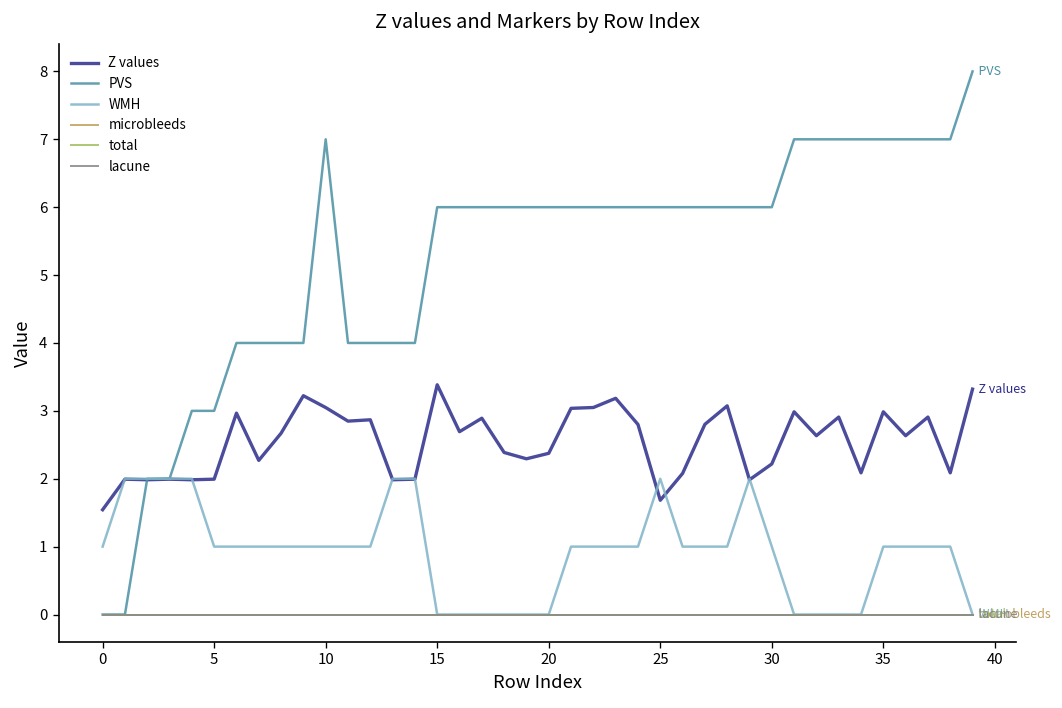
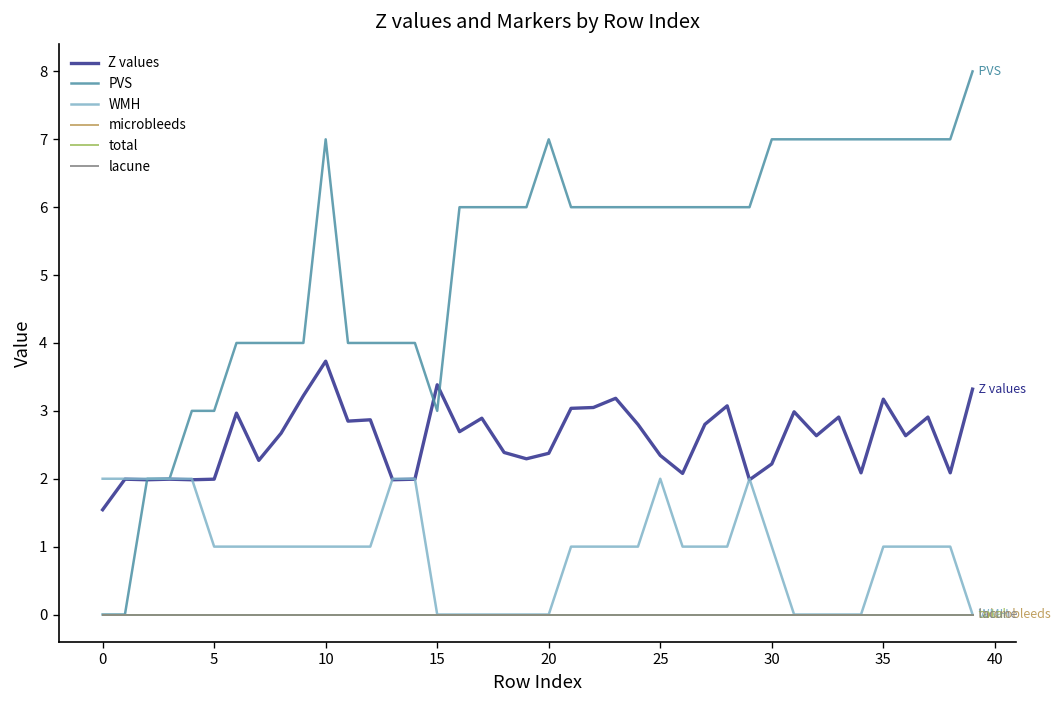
WMH, 0: 1 -> 2
Z values, 10: 3.0 -> 3.7
PVS, 15: 6 -> 3
PVS, 20: 6 -> 7
Z values, 25: 1.7 -> 2.3
PVS, 30: 6 -> 7
Z values, 35: 3.0 -> 3.2
